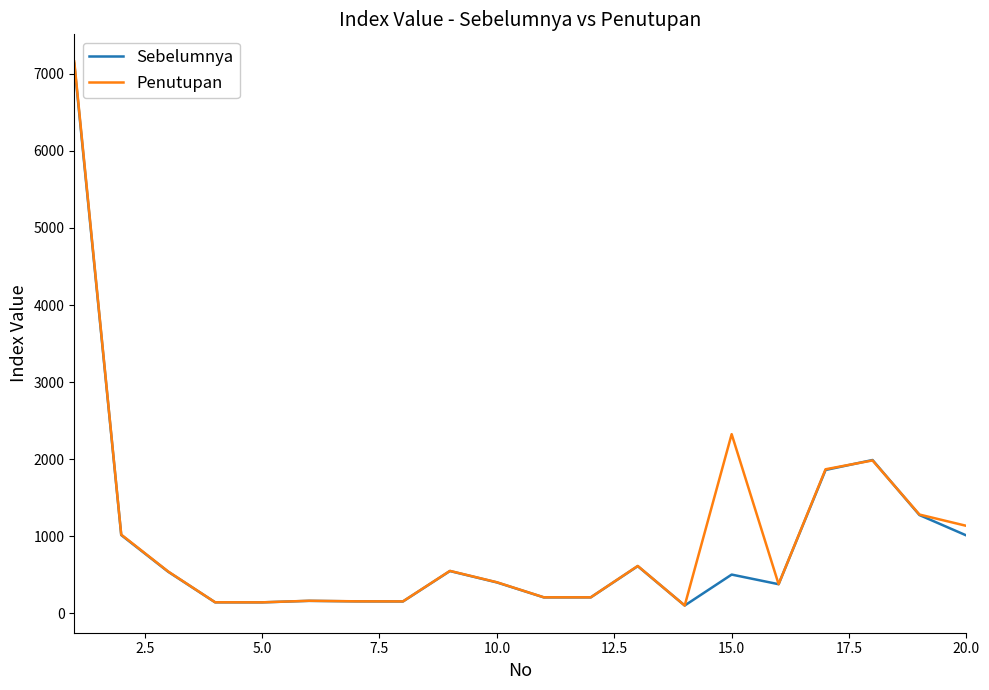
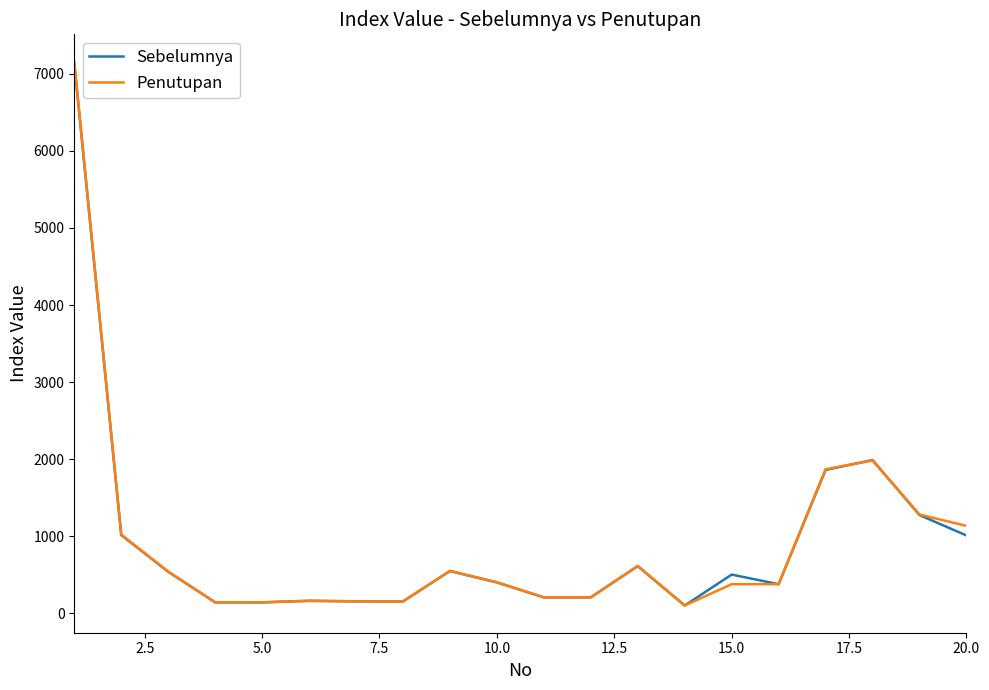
Penutupan, 15.0: 2300 -> 400
